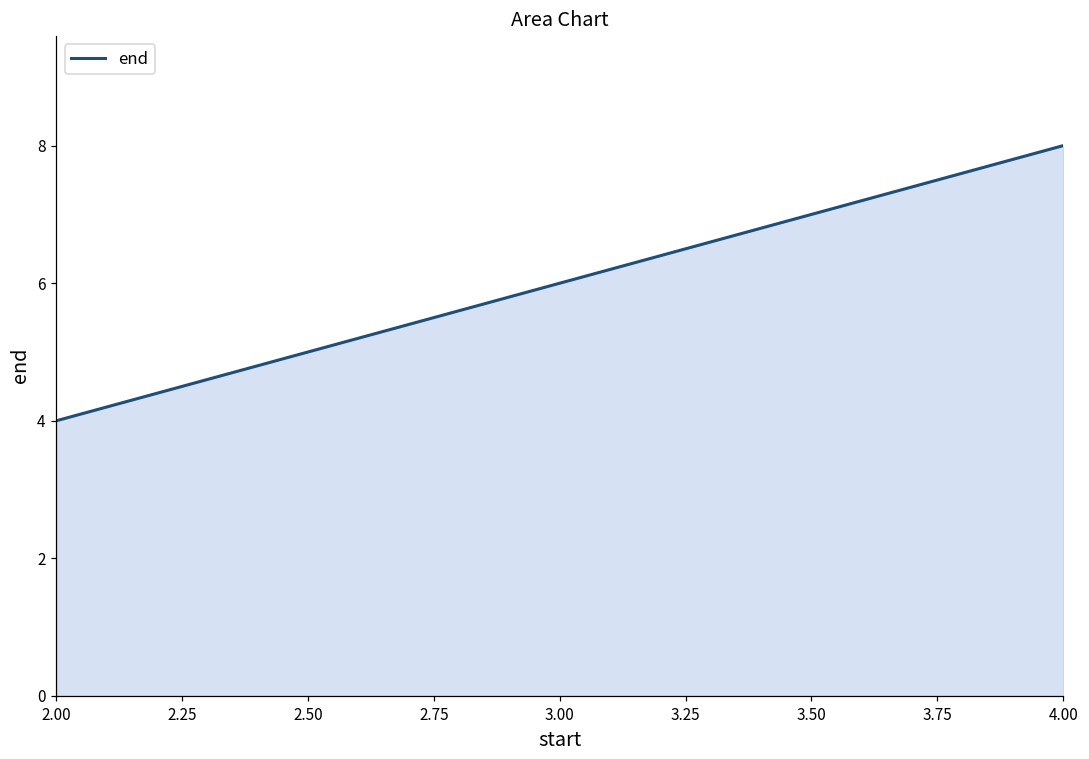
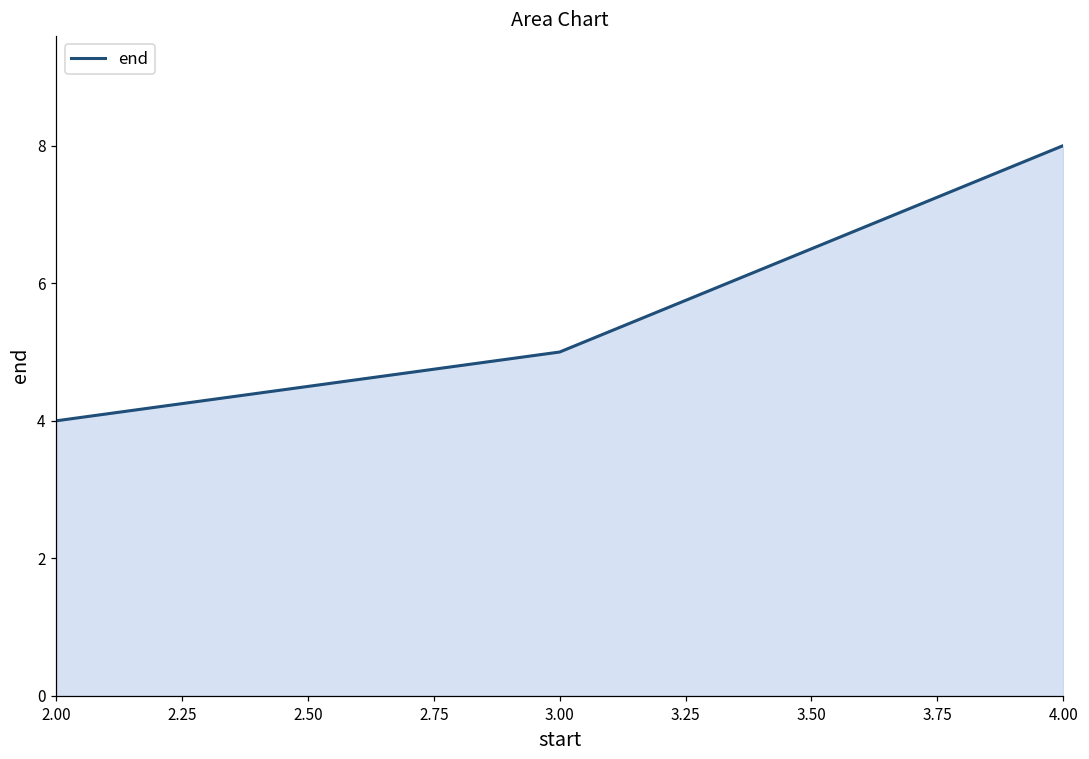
3.00: 6 -> 5
